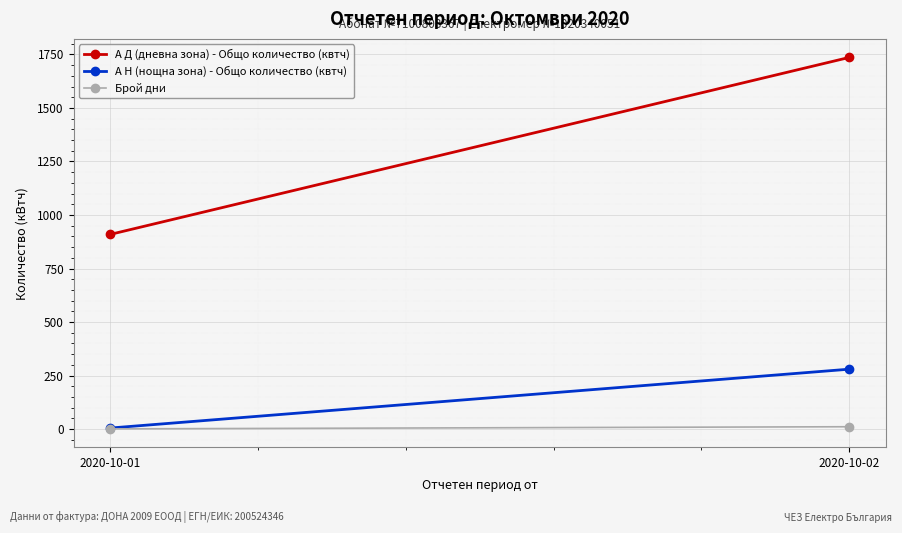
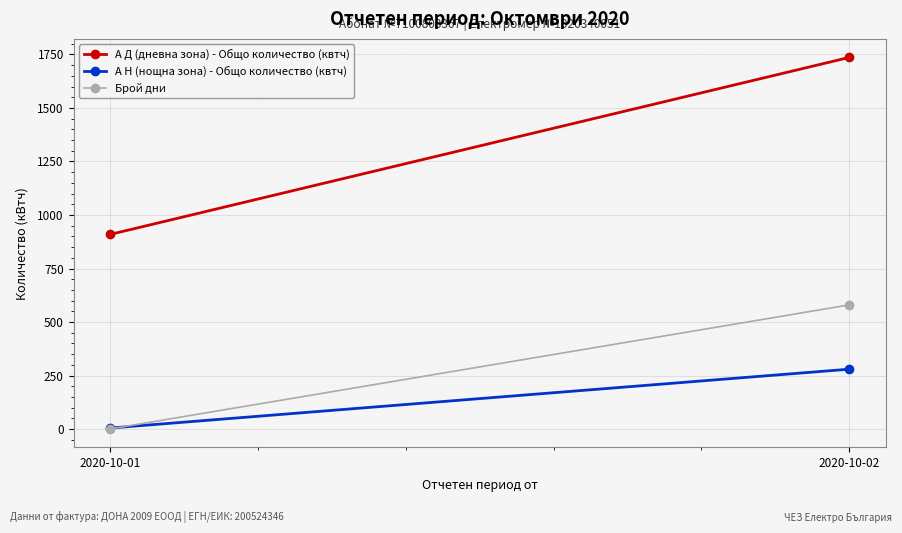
Брой дни, 2020-10-02: 10 -> 580
